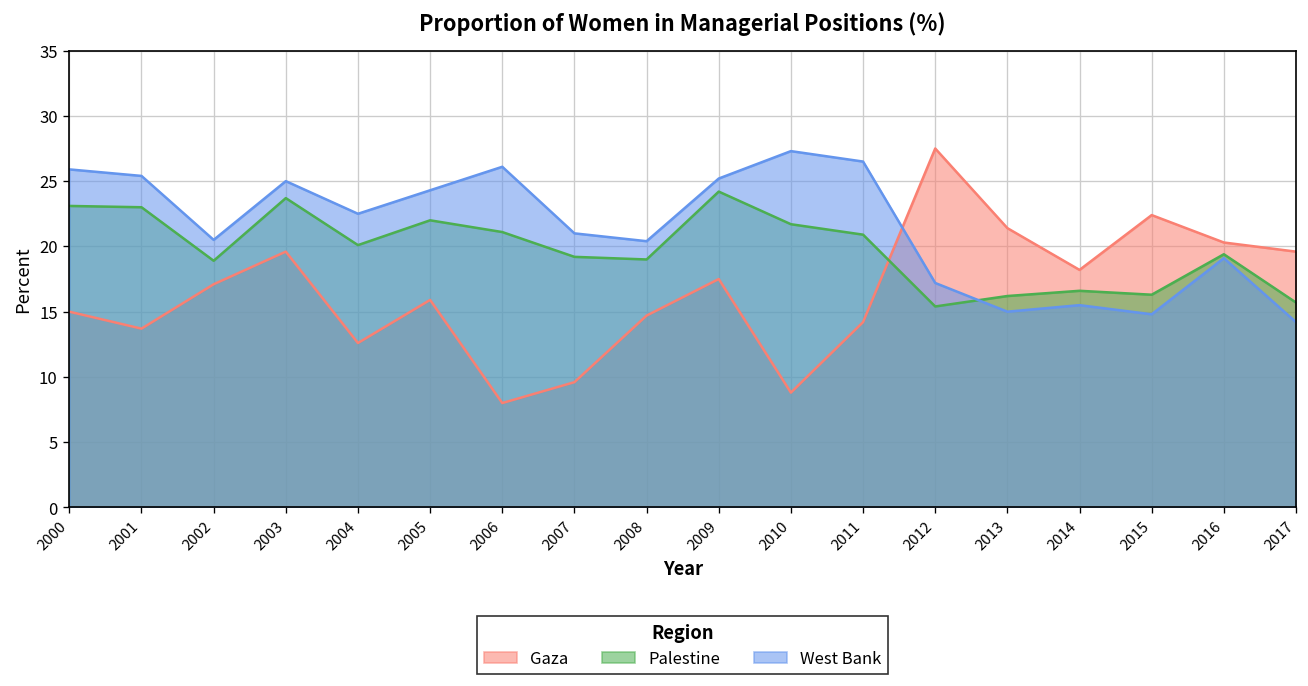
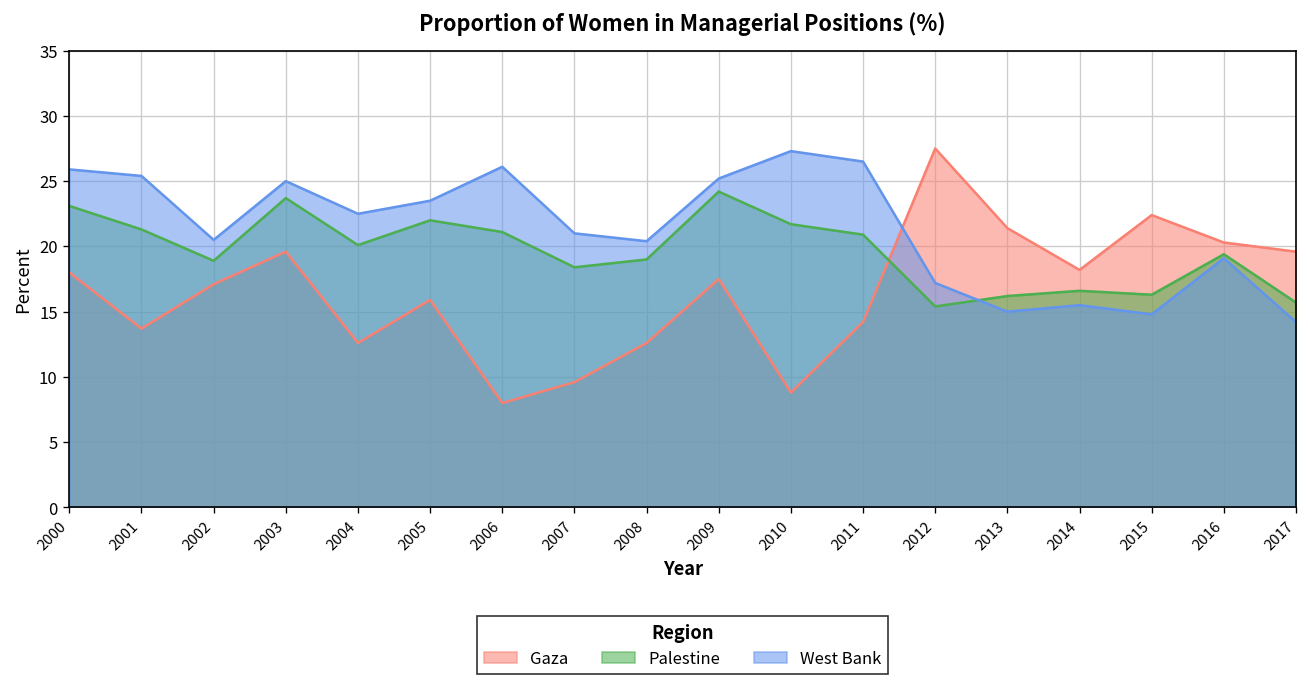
Gaza, 2000: 15 -> 18
Palestine, 2001: 23.0 -> 21.3
West Bank, 2005: 24.3 -> 23.5
Palestine, 2007: 19.2 -> 18.4
Gaza, 2008: 14.7 -> 12.6
